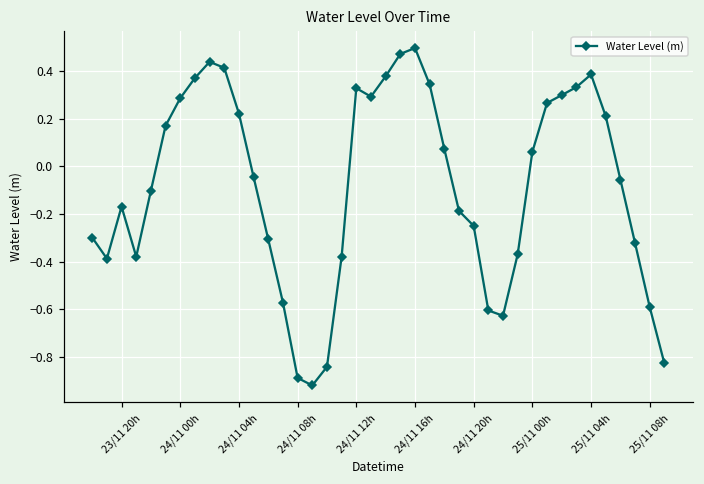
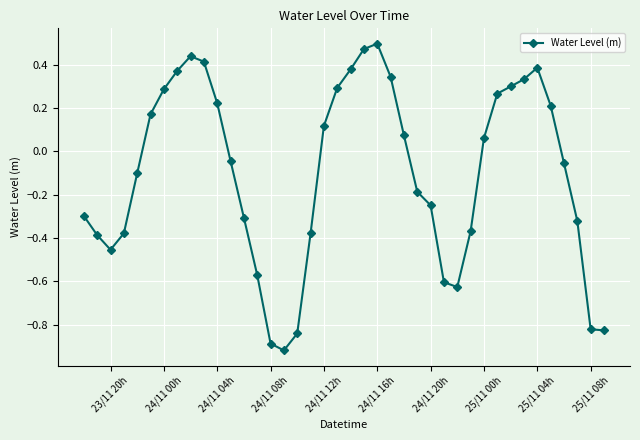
23/11 20h: -0.17 -> -0.45
24/11 12h: 0.33 -> 0.12
25/11 08h: -0.59 -> -0.82
